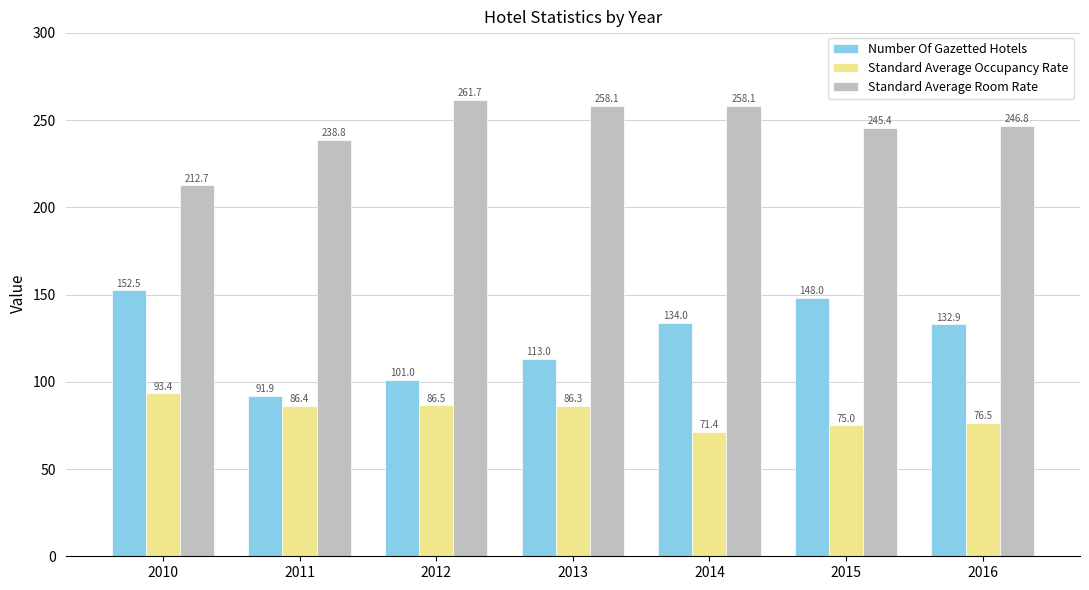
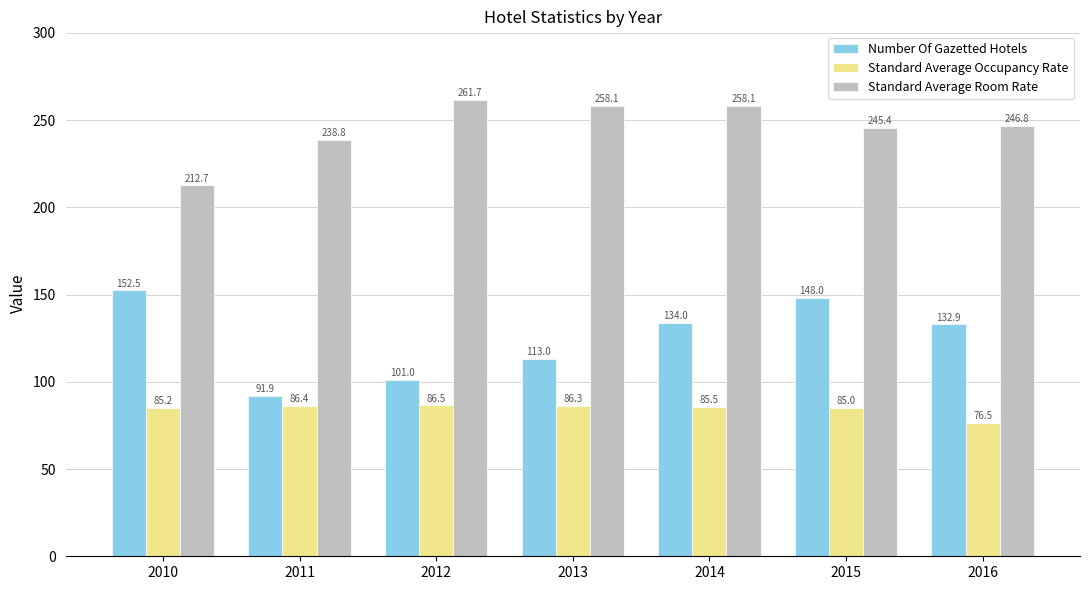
Standard Average Occupancy Rate, 2010: 93.4 -> 85.2
Standard Average Occupancy Rate, 2014: 71.4 -> 85.5
Standard Average Occupancy Rate, 2015: 75.0 -> 85.0
